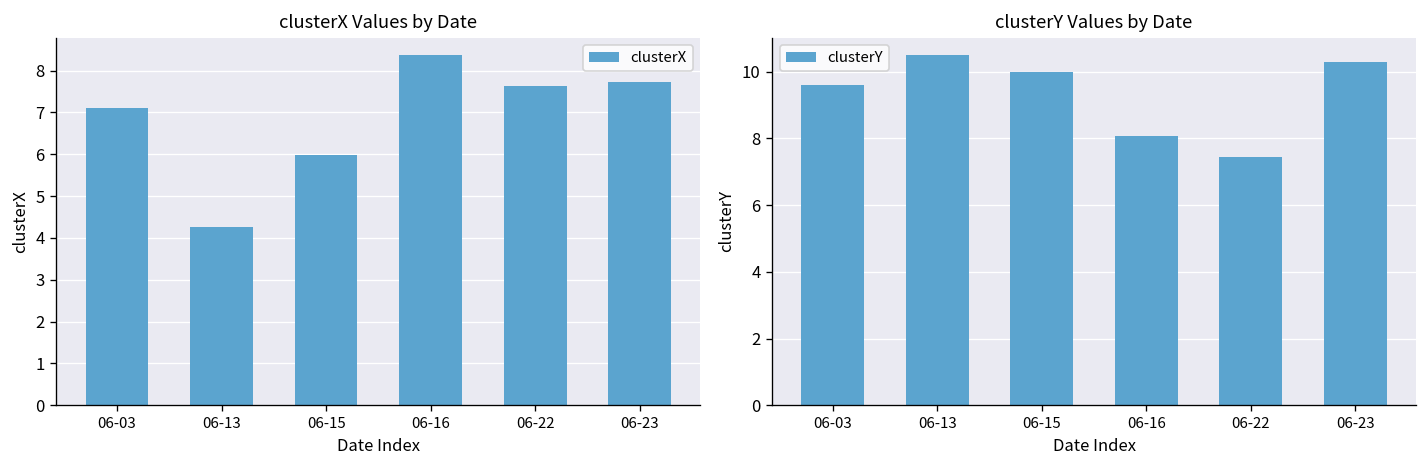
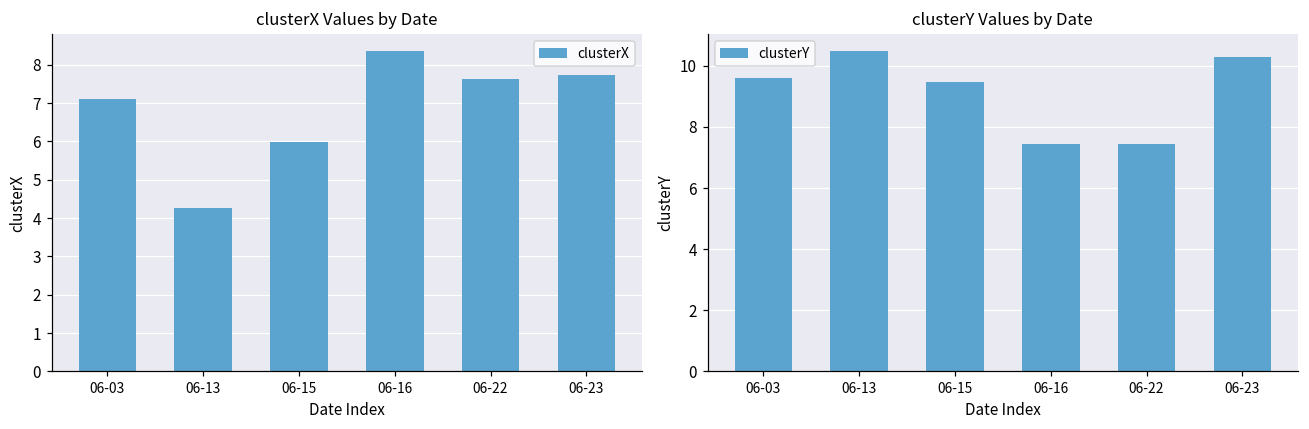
clusterY Values by Date, 06-15: 10.0 -> 9.5
clusterY Values by Date, 06-16: 8.1 -> 7.4
